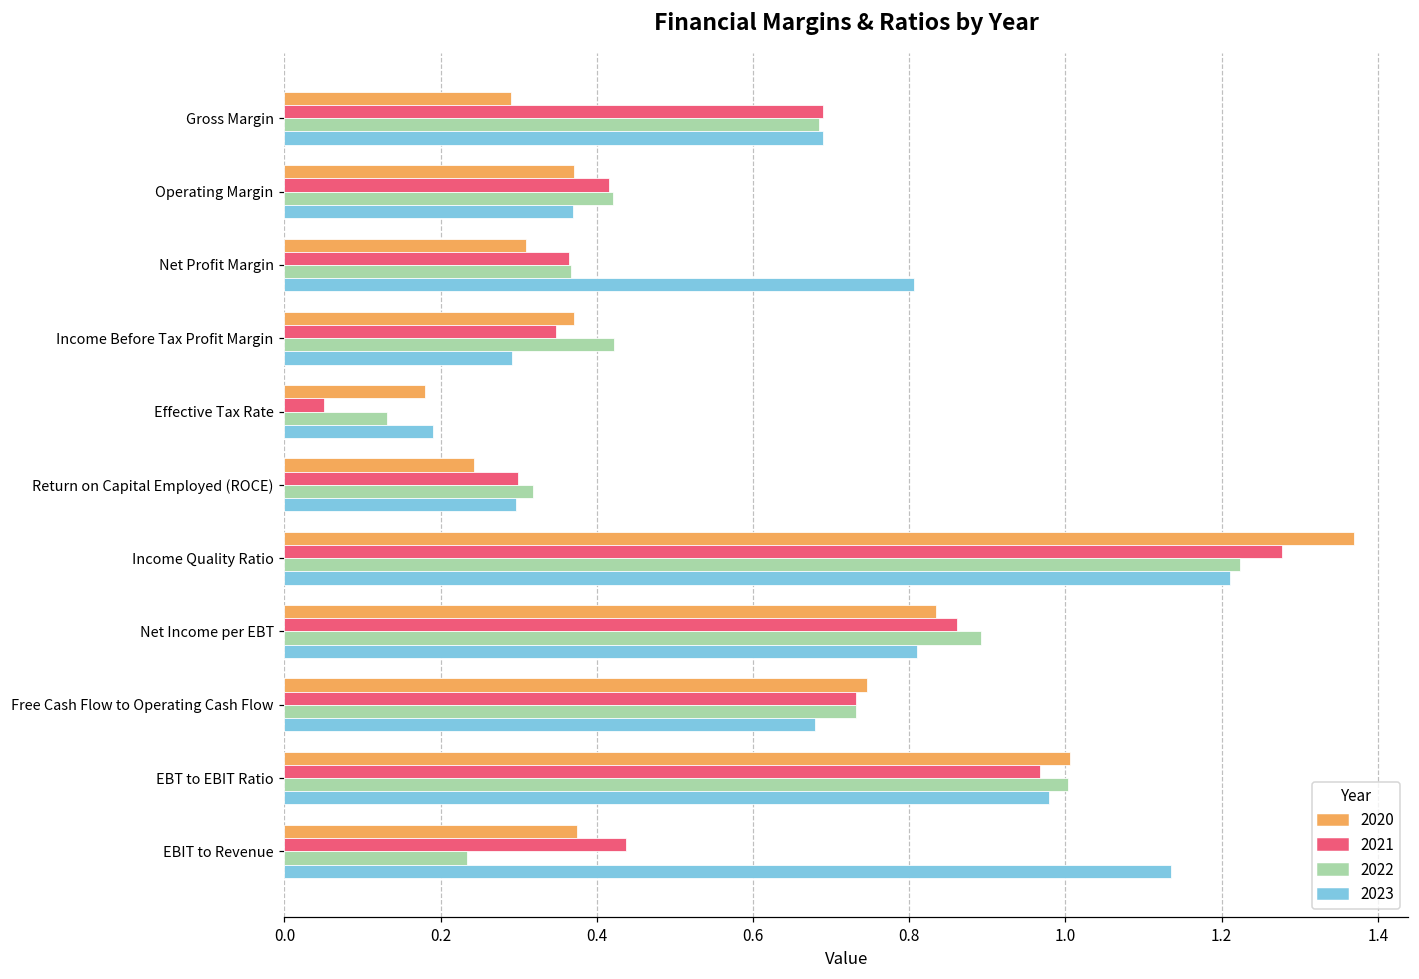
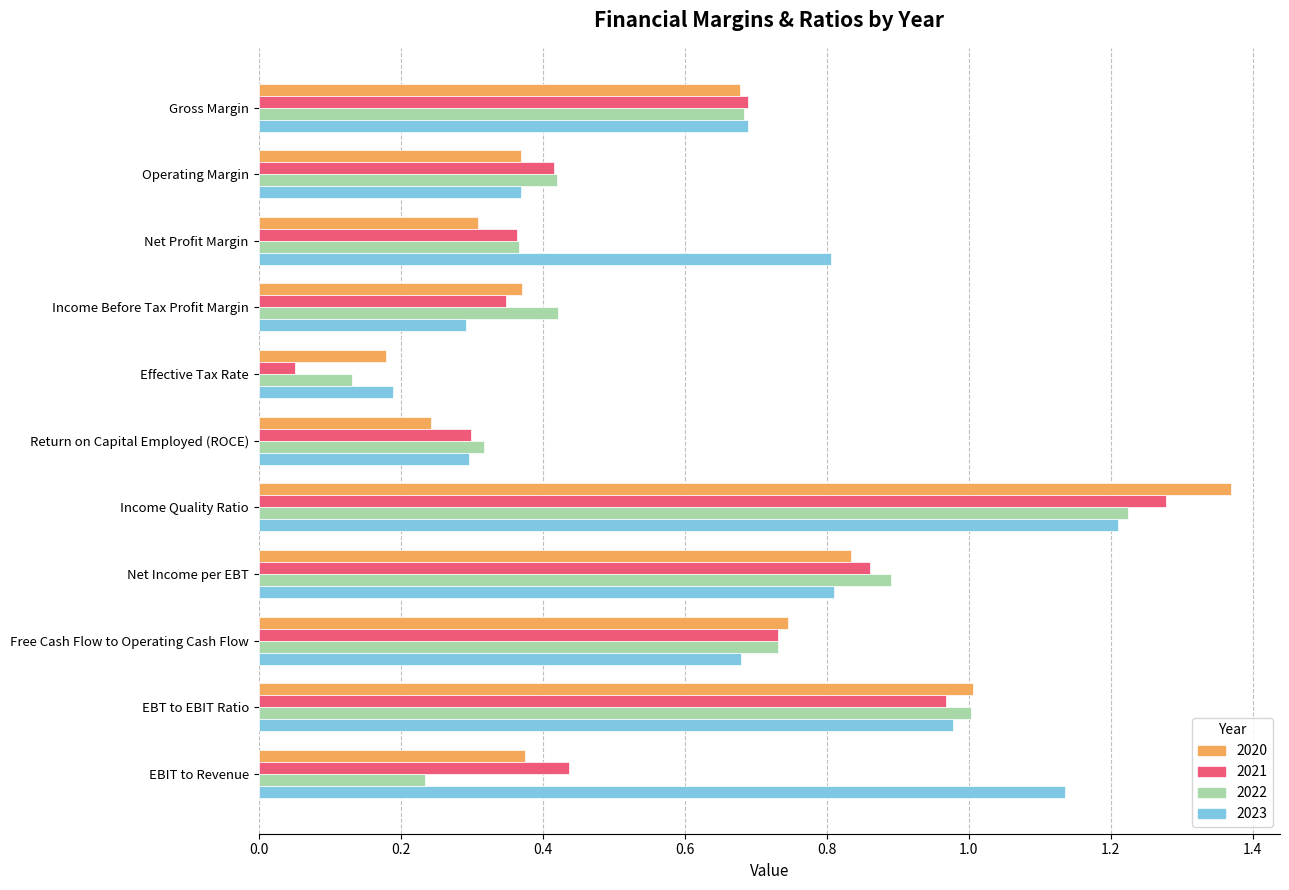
2020, Gross Margin: 0.29 -> 0.68
